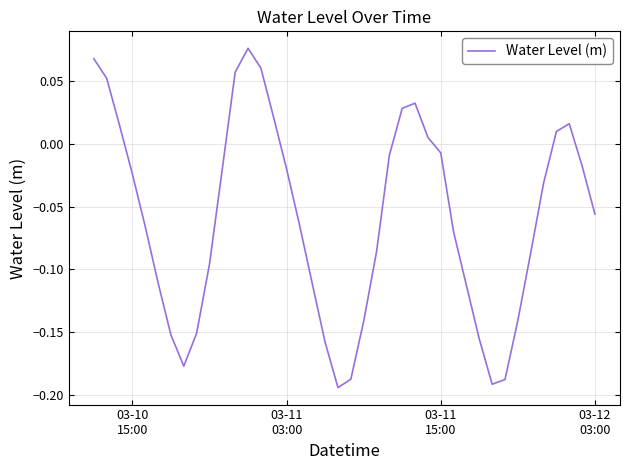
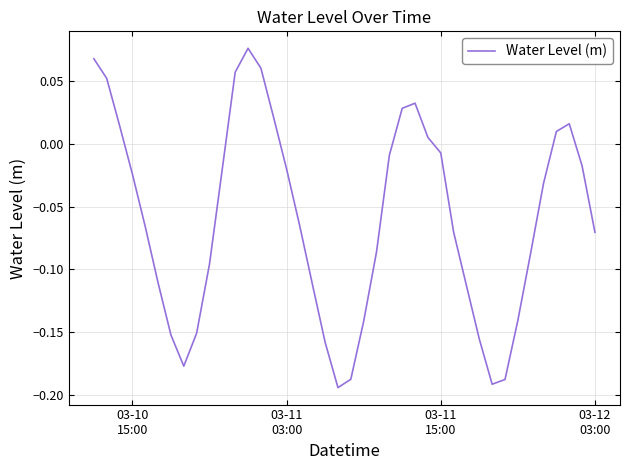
03-12 03:00: -0.056 -> -0.071
